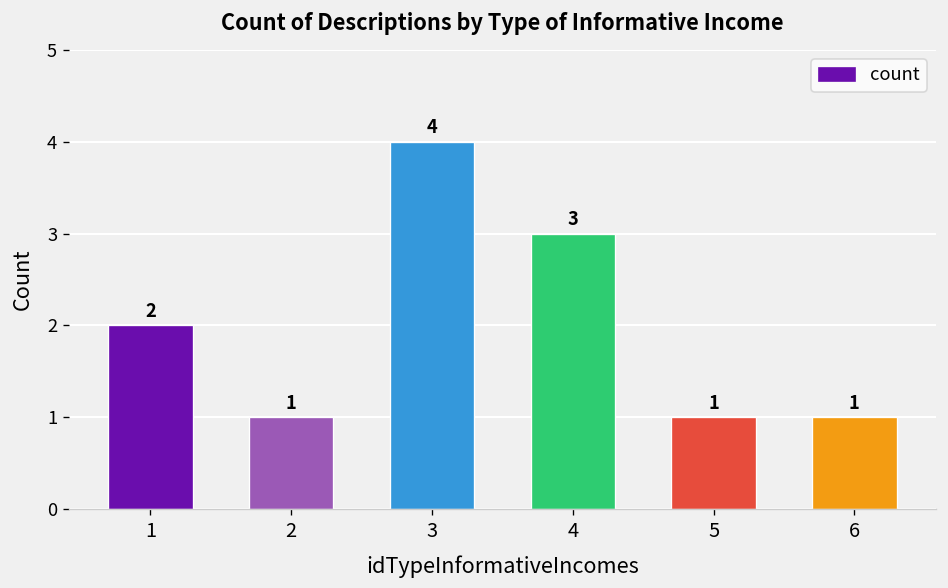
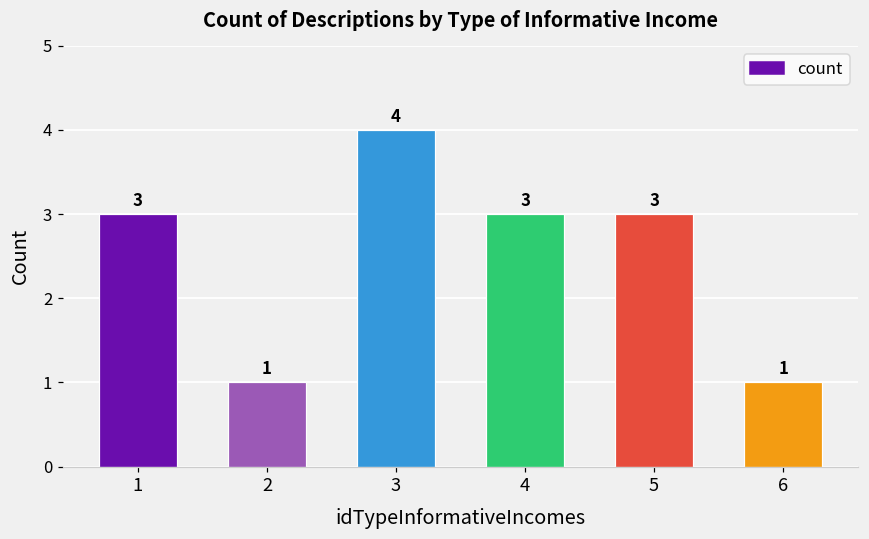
1: 2 -> 3
5: 1 -> 3
